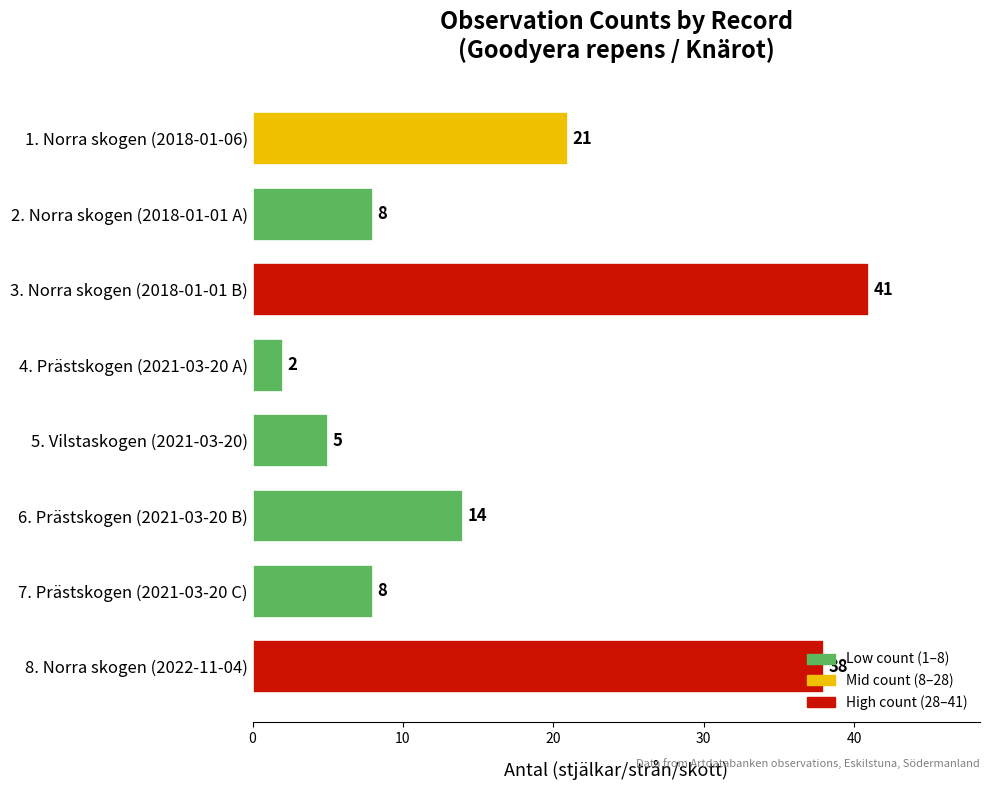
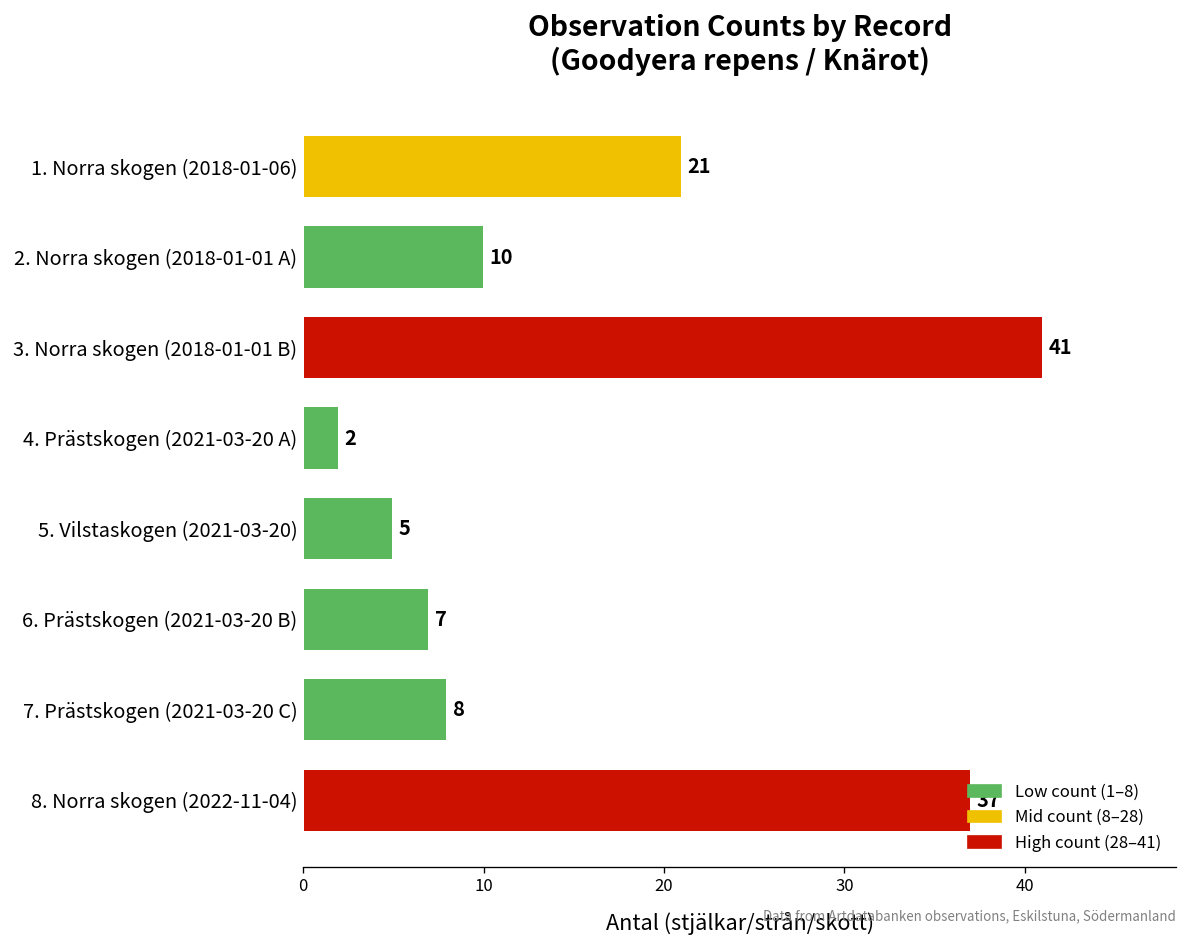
2. Norra skogen (2018-01-01 A): 8 -> 10
6. Prästskogen (2021-03-20 B): 14 -> 7
8. Norra skogen (2022-11-04): 38 -> 37
